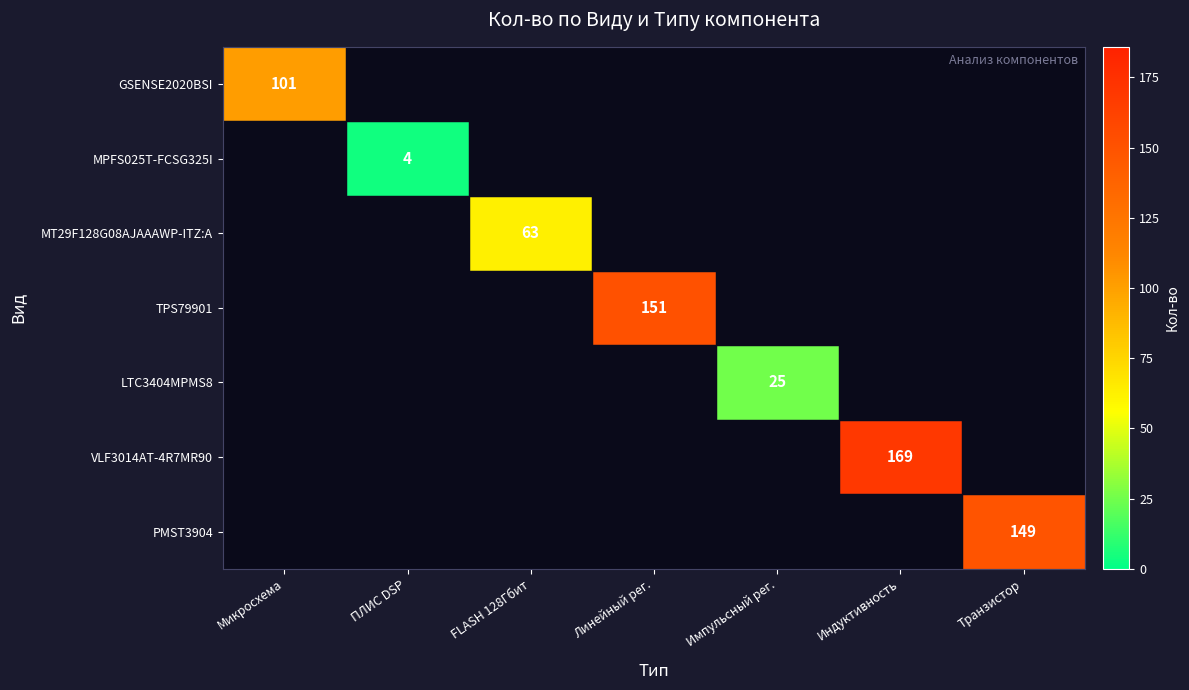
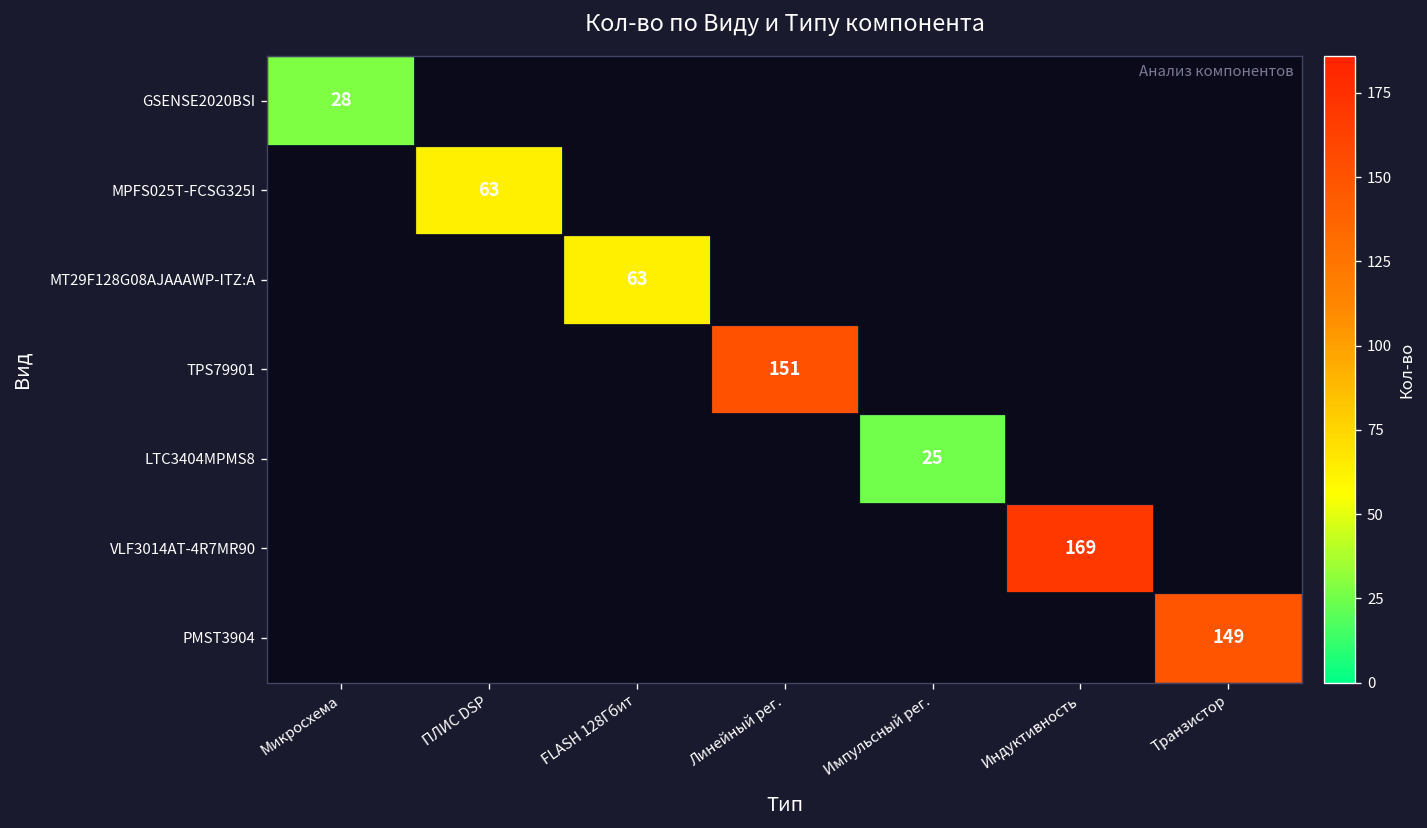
GSENSE2020BSI, Микросхема: 101 -> 28
MPFS025T-FCSG325I, ПЛИС DSP: 4 -> 63
